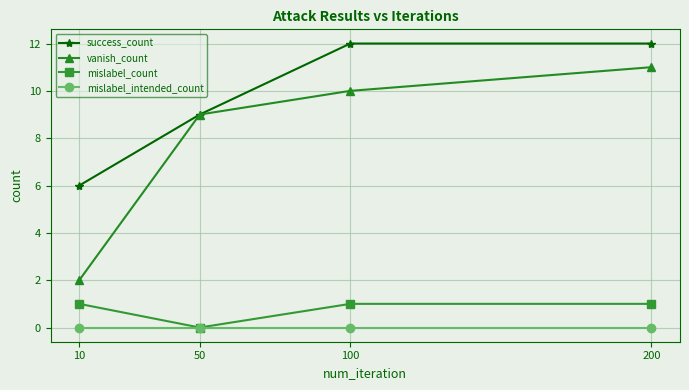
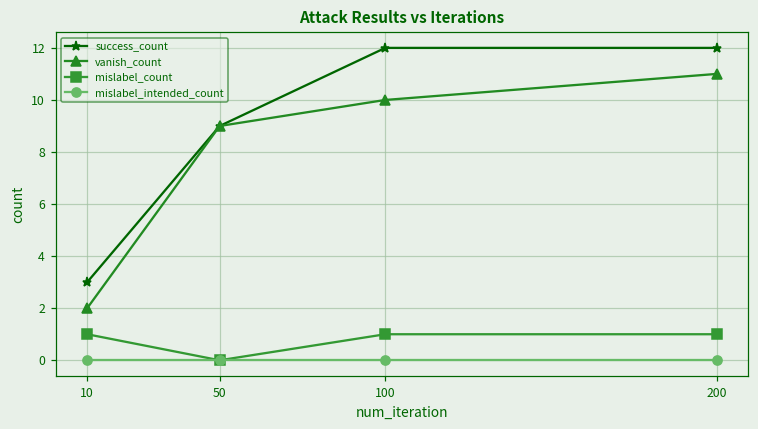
success_count, 10: 6 -> 3
